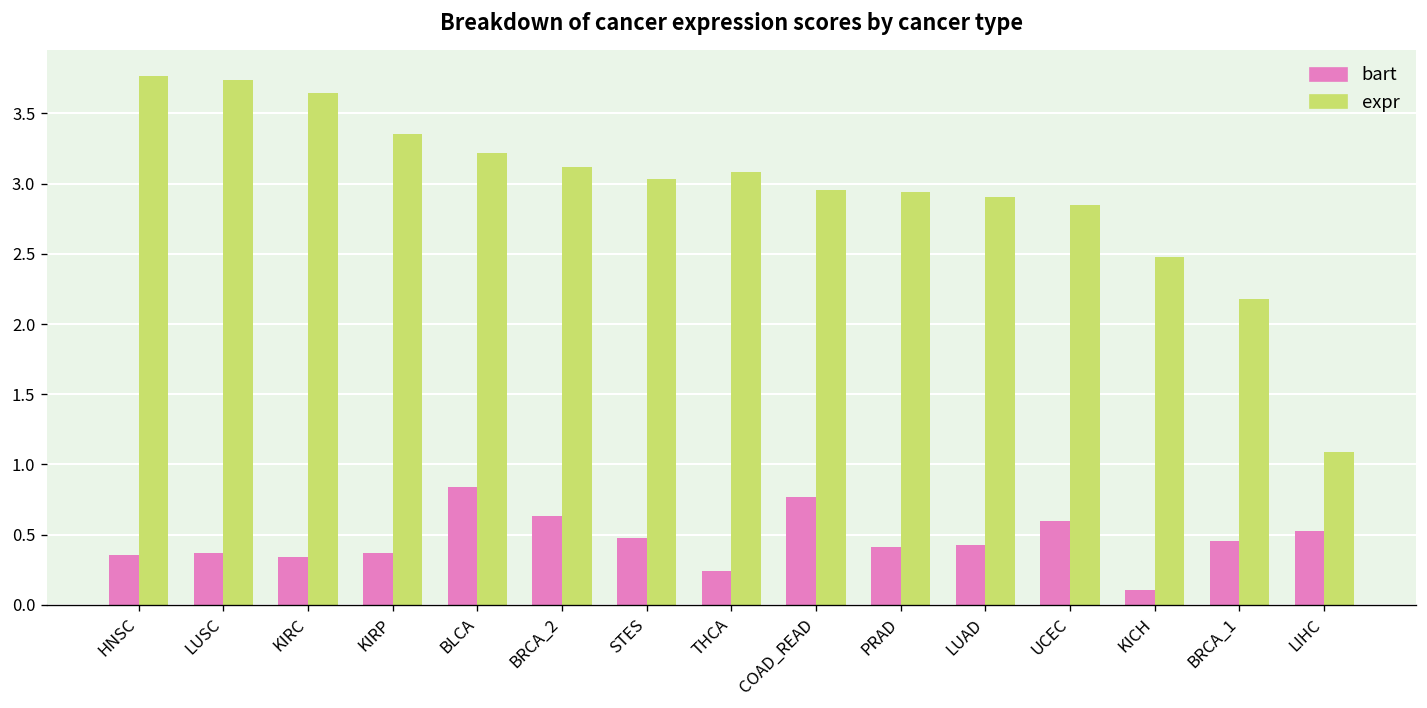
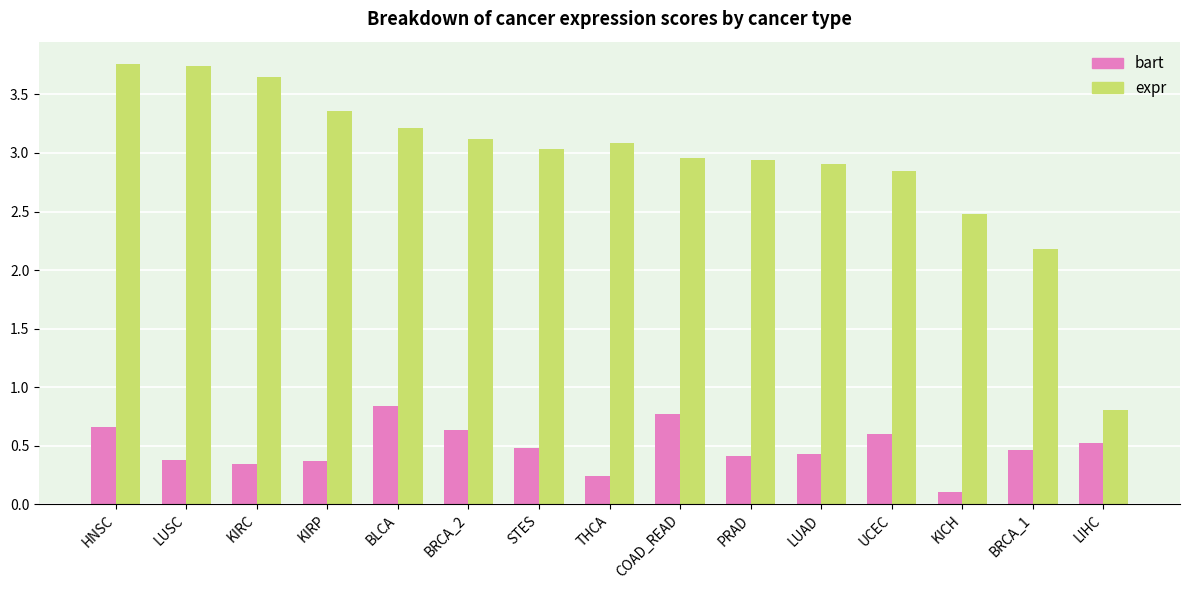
bart, HNSC: 0.36 -> 0.66
expr, LIHC: 1.09 -> 0.80
